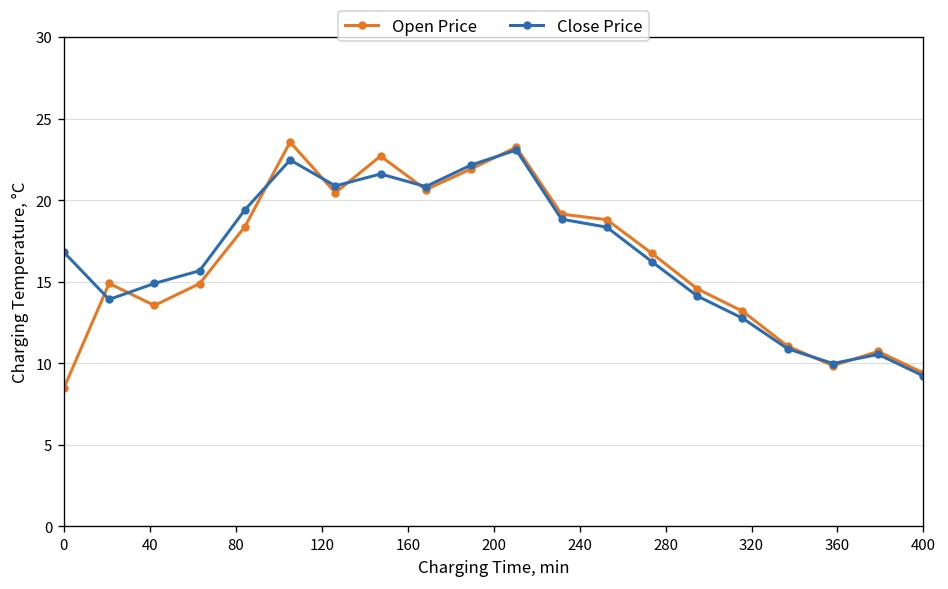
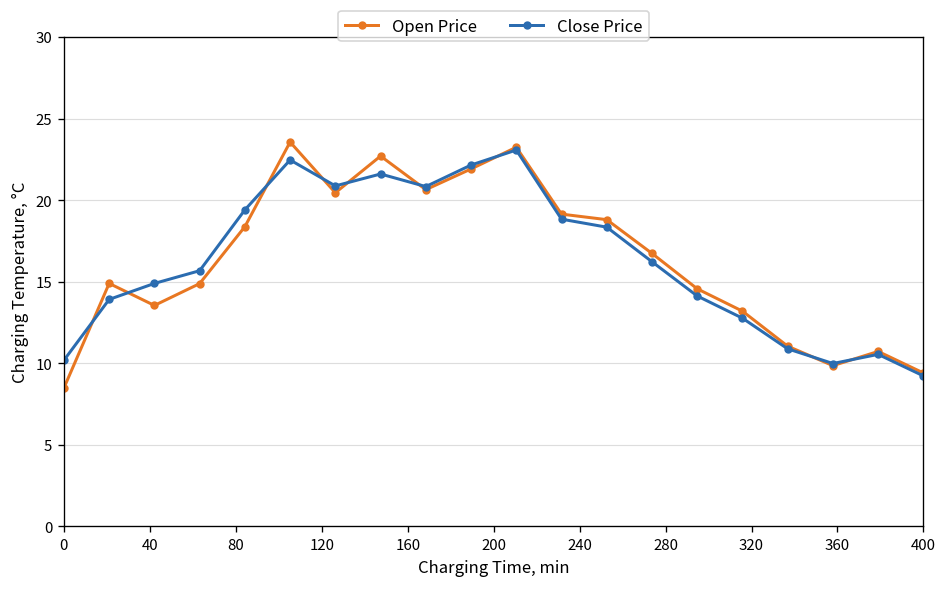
Close Price, 0: 16.8 -> 10.2
